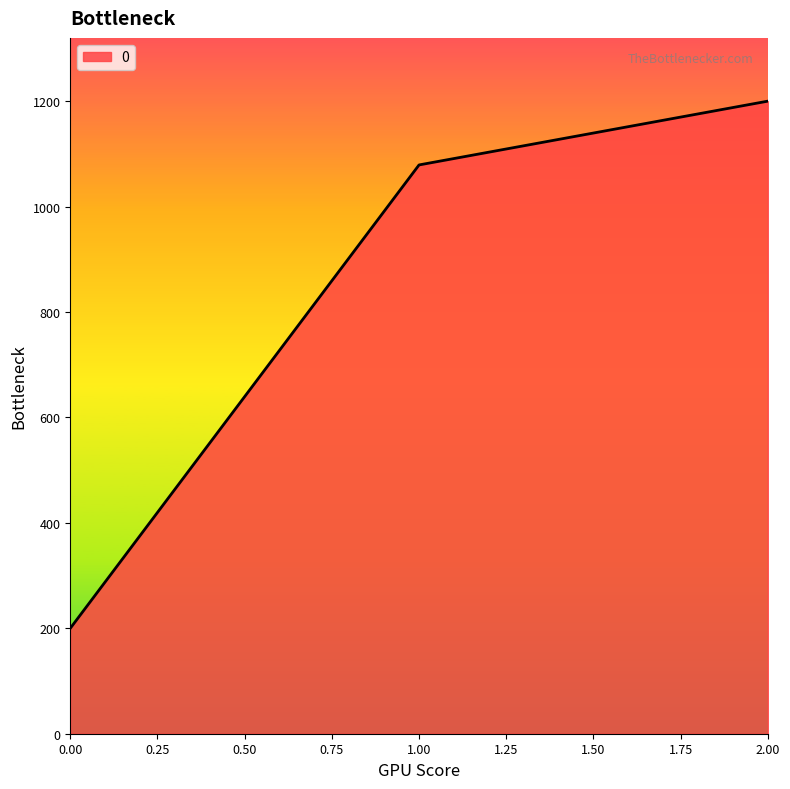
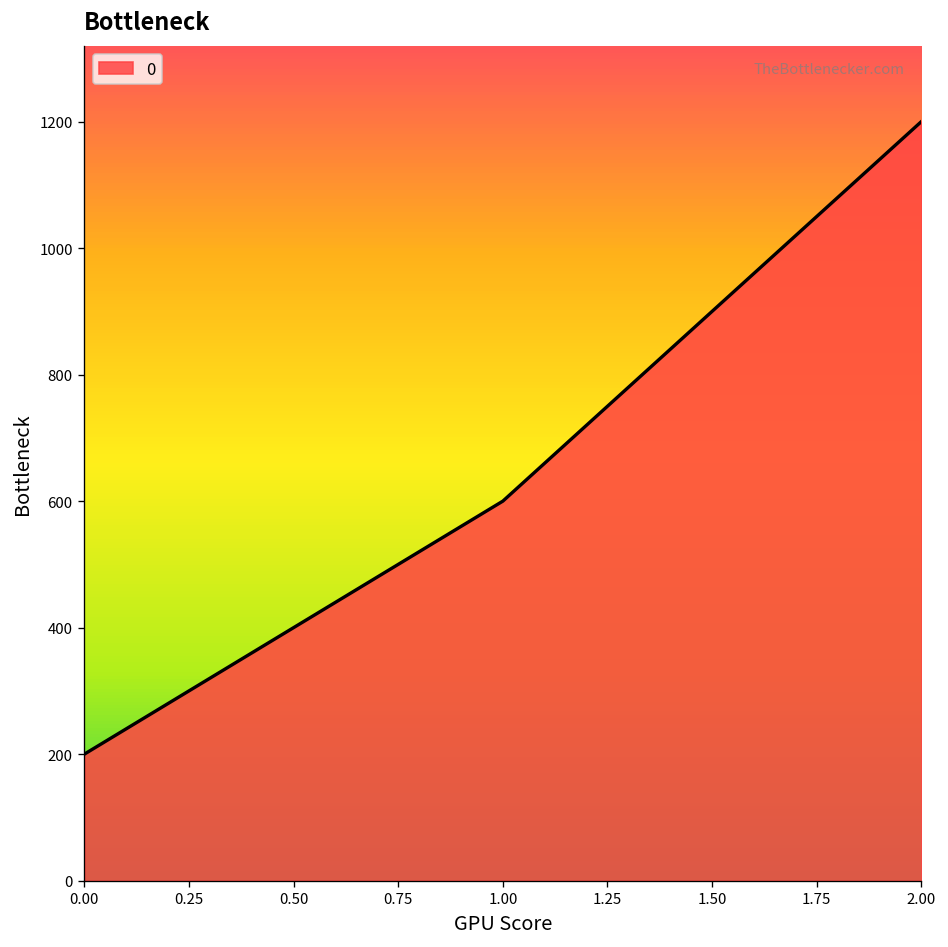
1.00: 1080 -> 600
